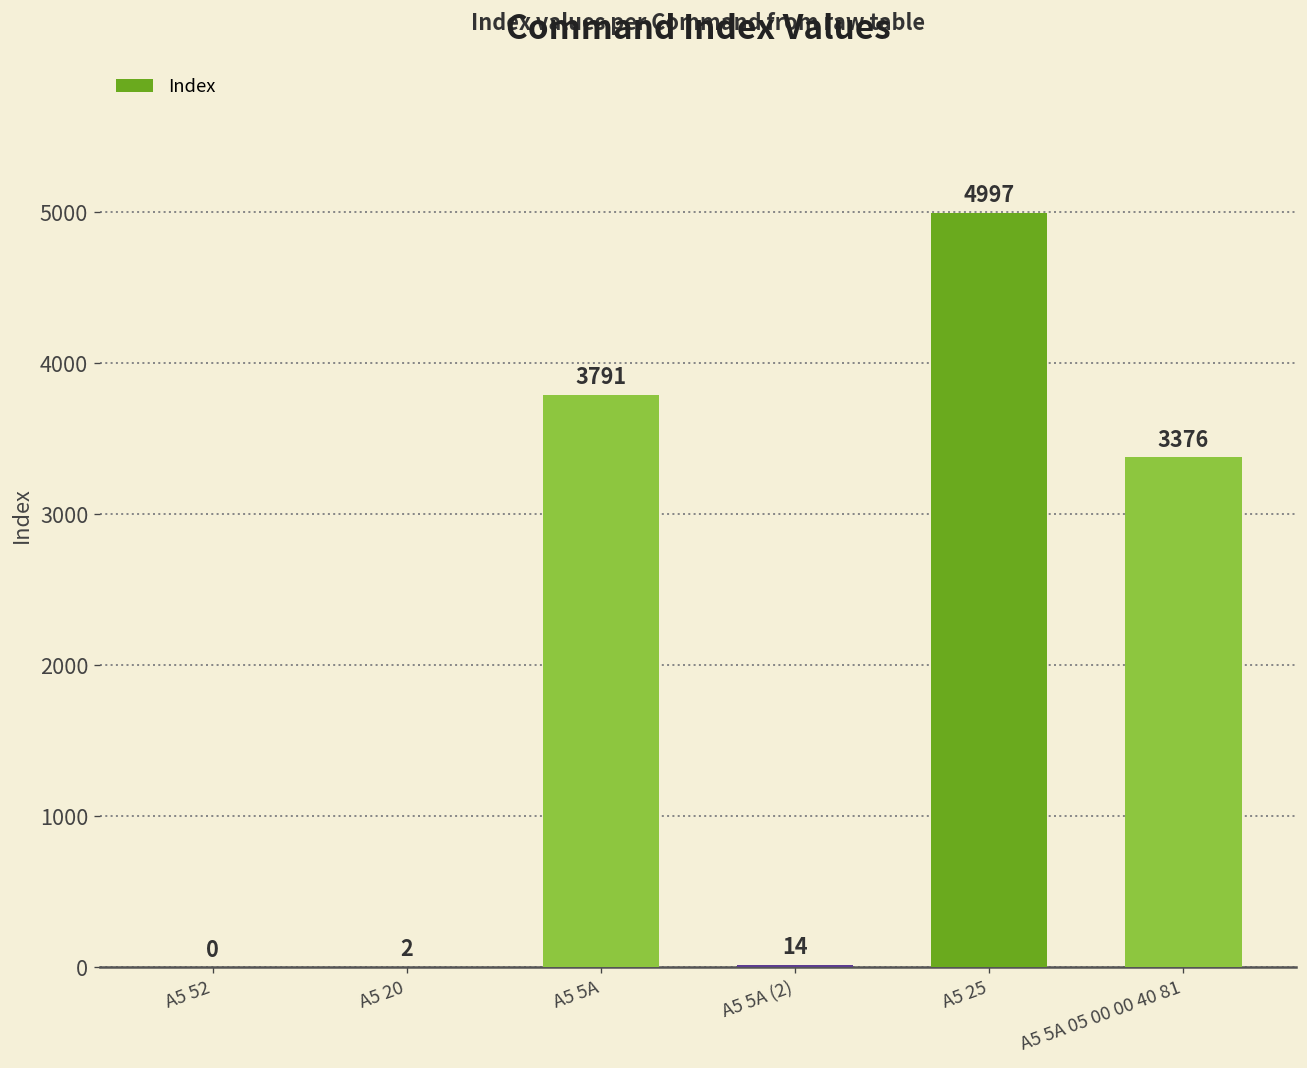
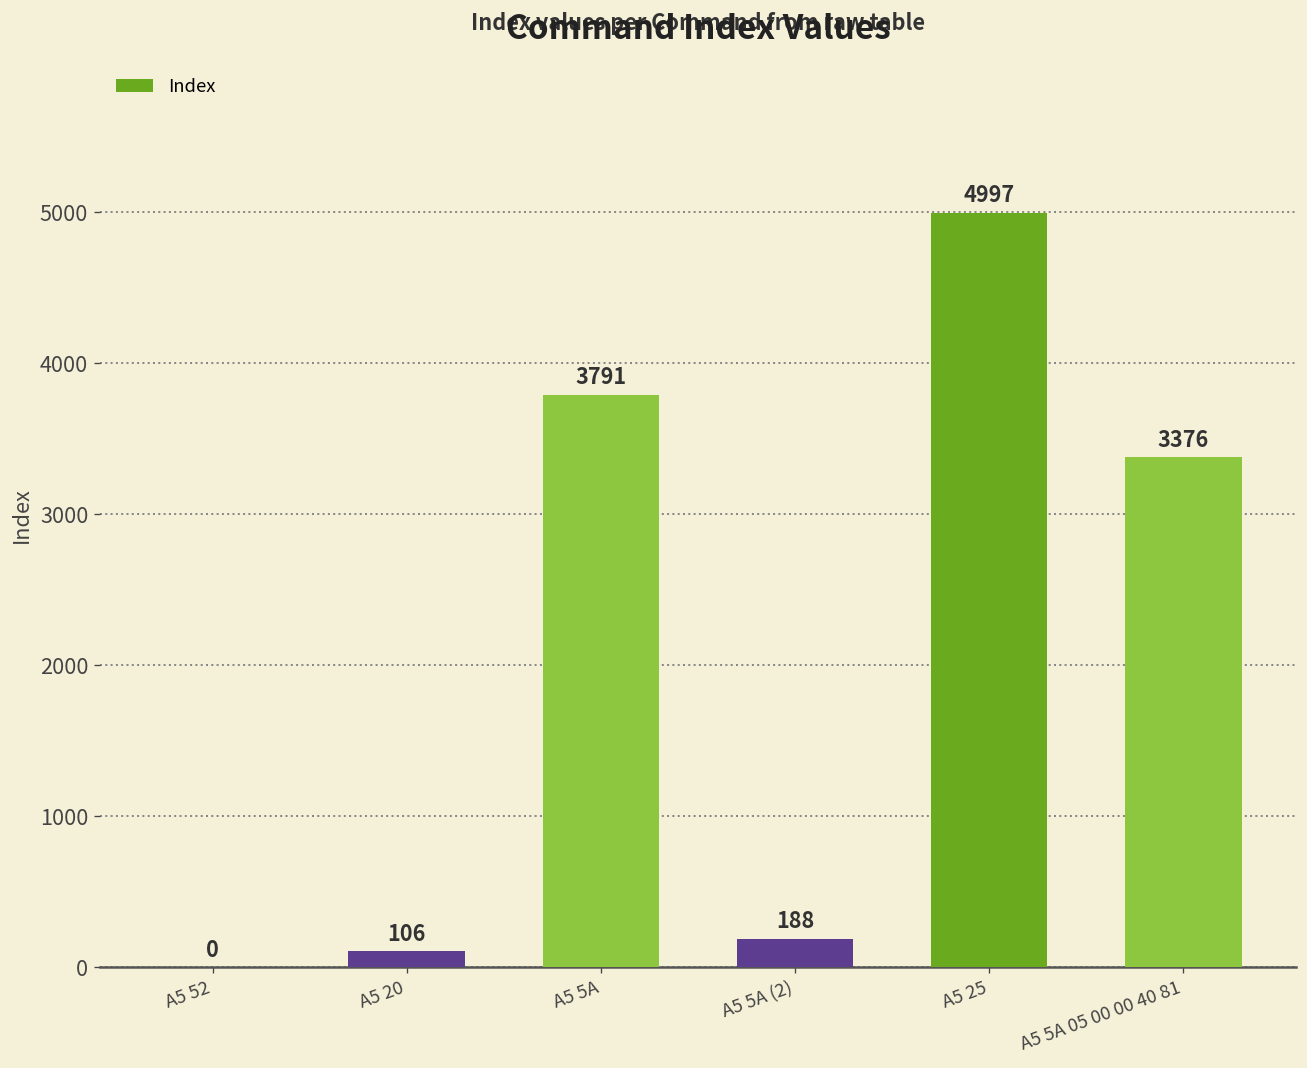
A5 20: 2 -> 106
A5 5A (2): 14 -> 188
